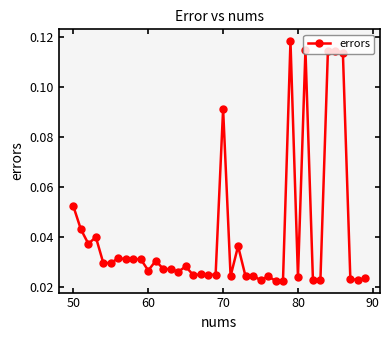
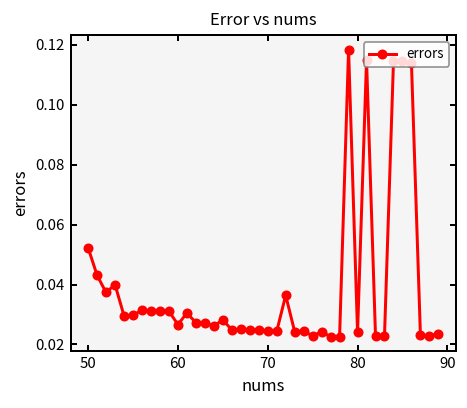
70: 0.091 -> 0.024
